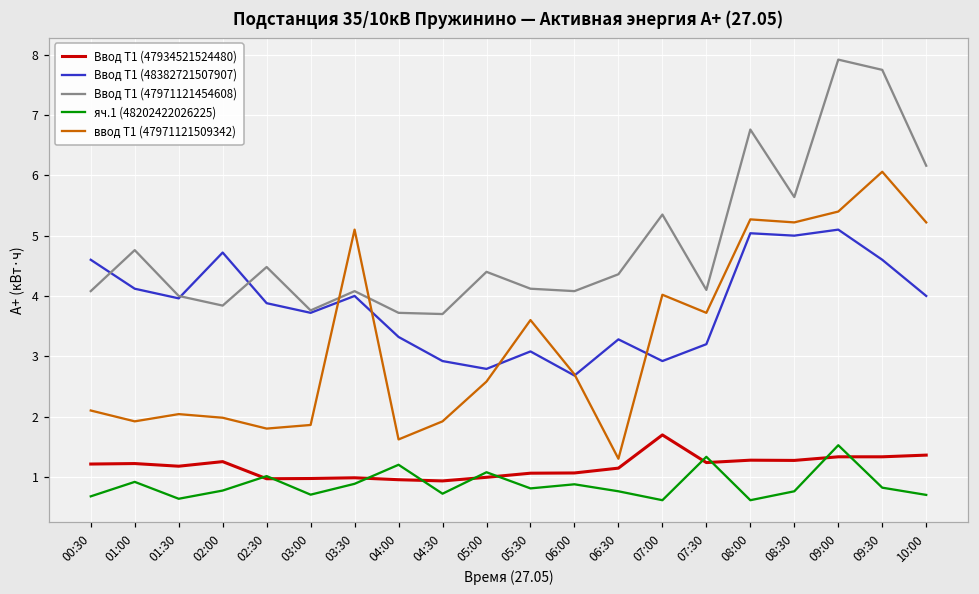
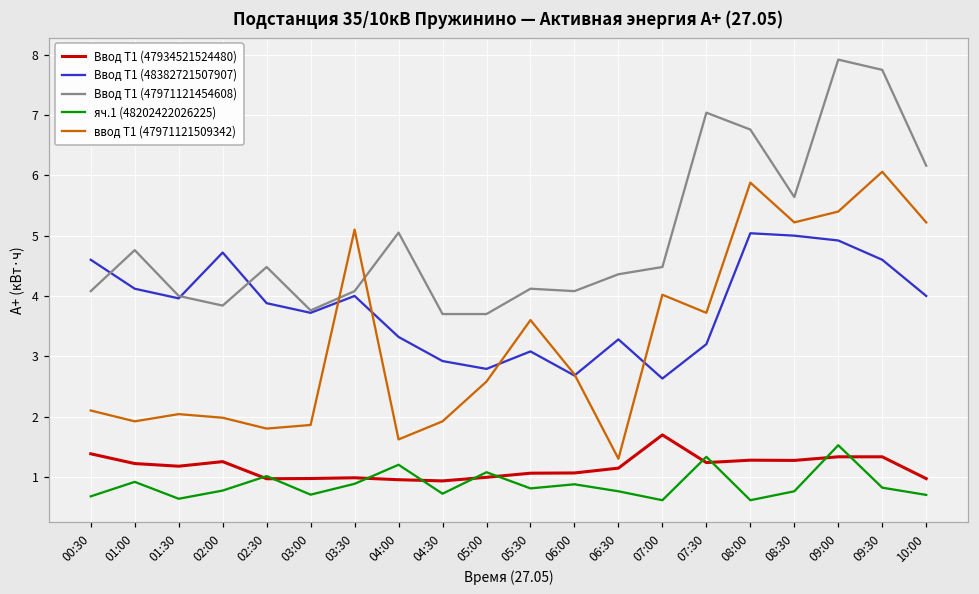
Ввод Т1 (47934521524480), 00:30: 1.2 -> 1.4
Ввод Т1 (47971121454608), 04:00: 3.7 -> 5.1
Ввод Т1 (47971121454608), 05:00: 4.4 -> 3.7
Ввод Т1 (48382721507907), 07:00: 2.9 -> 2.6
Ввод Т1 (47971121454608), 07:00: 5.4 -> 4.5
Ввод Т1 (47971121454608), 07:30: 4.1 -> 7.0
ввод Т1 (47971121509342), 08:00: 5.3 -> 5.9
Ввод Т1 (48382721507907), 09:00: 5.1 -> 4.9
Ввод Т1 (47934521524480), 10:00: 1.4 -> 1.0
